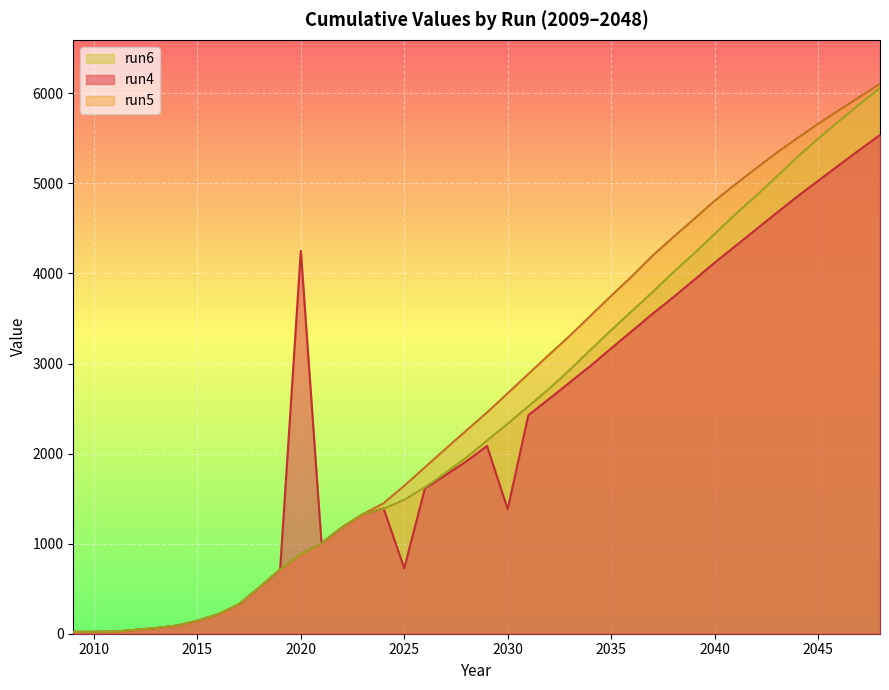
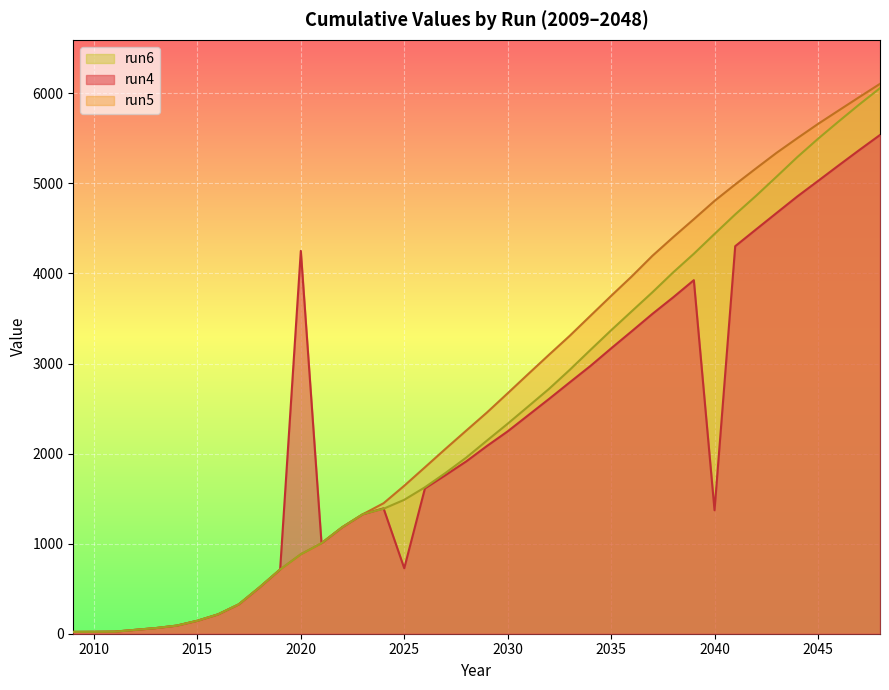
run4, 2030: 1400 -> 2200
run4, 2040: 4100 -> 1400
